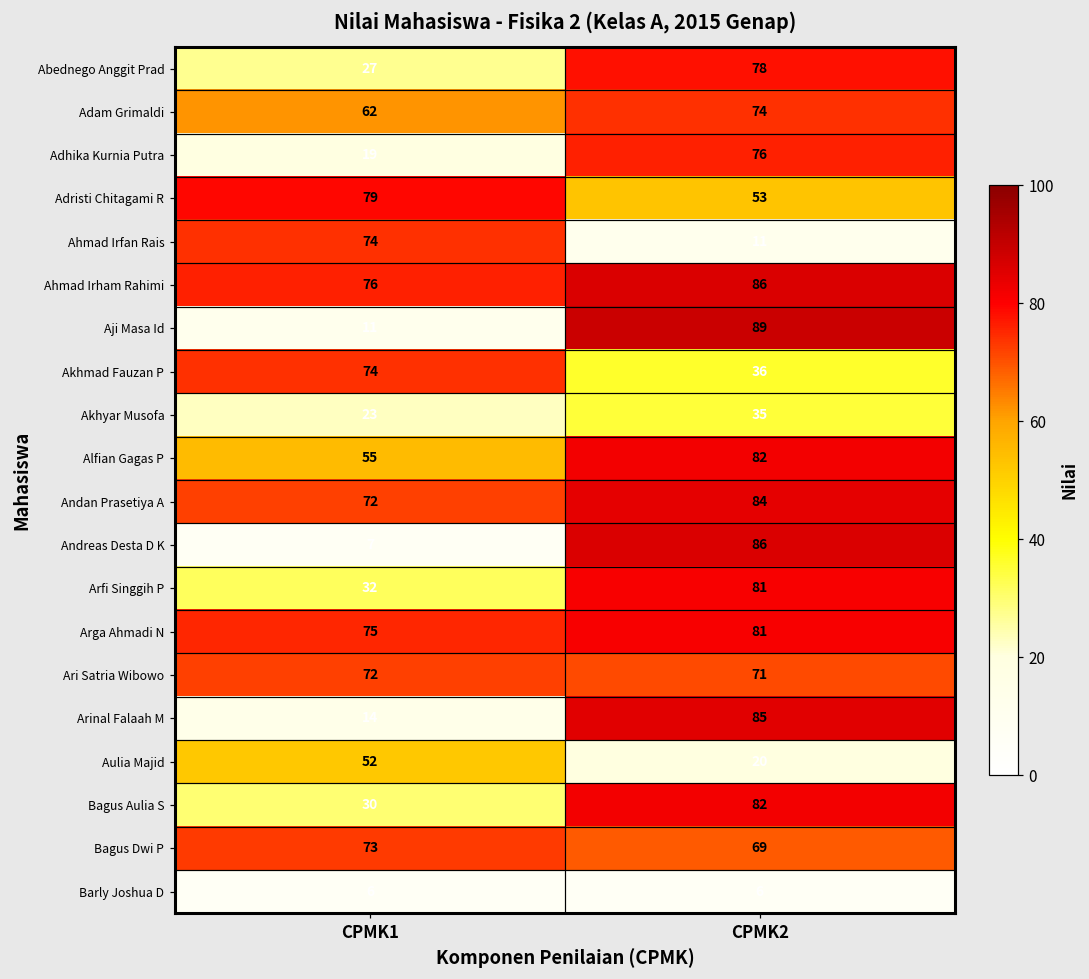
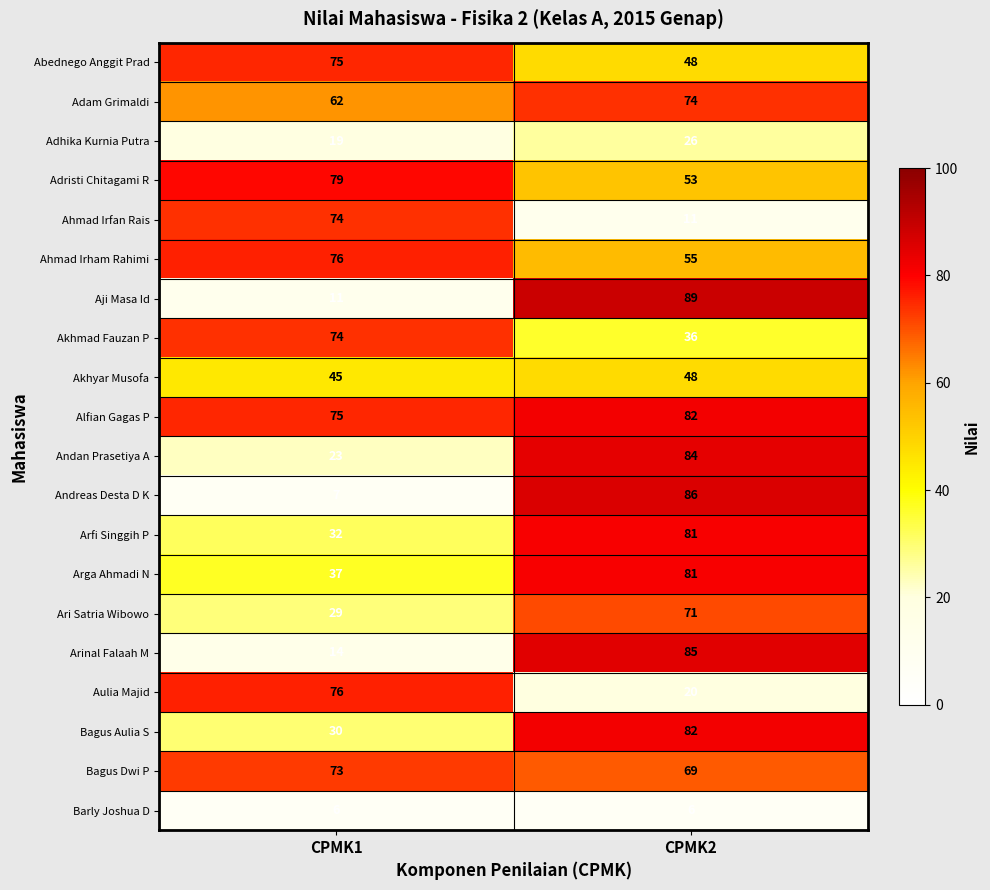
Abednego Anggit Prad, CPMK1: 27 -> 75
Abednego Anggit Prad, CPMK2: 78 -> 48
Adhika Kurnia Putra, CPMK2: 76 -> 26
Ahmad Irham Rahimi, CPMK2: 86 -> 55
Akhyar Musofa, CPMK1: 23 -> 45
Akhyar Musofa, CPMK2: 35 -> 48
Alfian Gagas P, CPMK1: 55 -> 75
Andan Prasetiya A, CPMK1: 72 -> 23
Arga Ahmadi N, CPMK1: 75 -> 37
Ari Satria Wibowo, CPMK1: 72 -> 29
Aulia Majid, CPMK1: 52 -> 76
